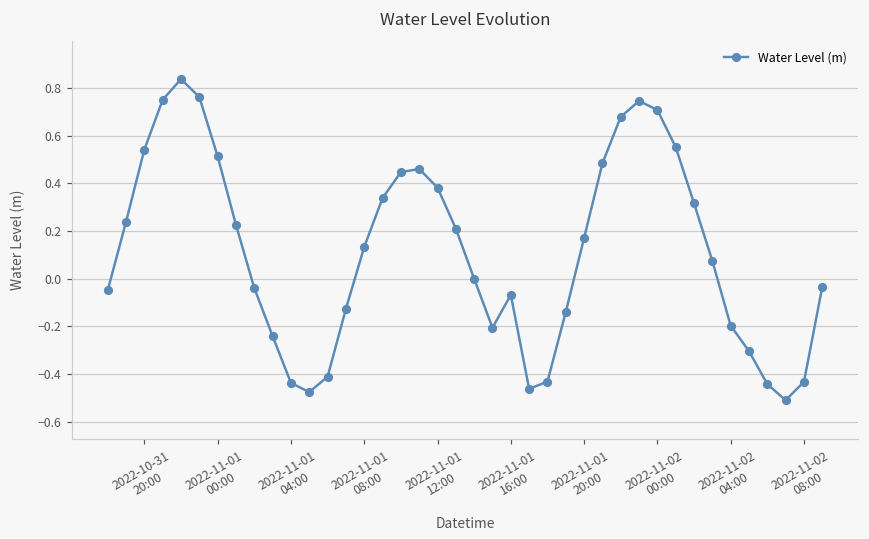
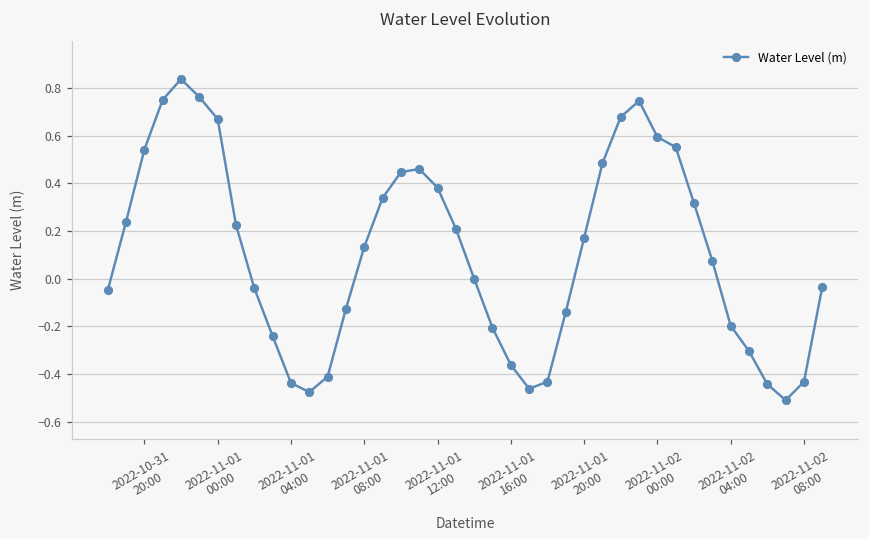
2022-11-01 00:00: 0.51 -> 0.67
2022-11-01 16:00: -0.07 -> -0.36
2022-11-02 00:00: 0.71 -> 0.59
